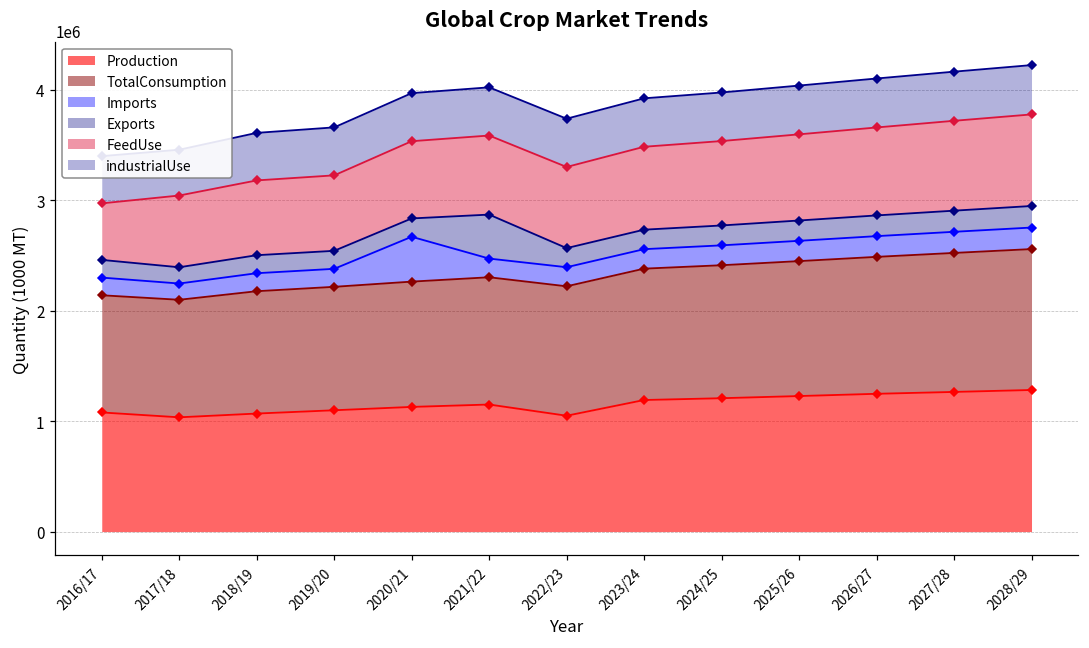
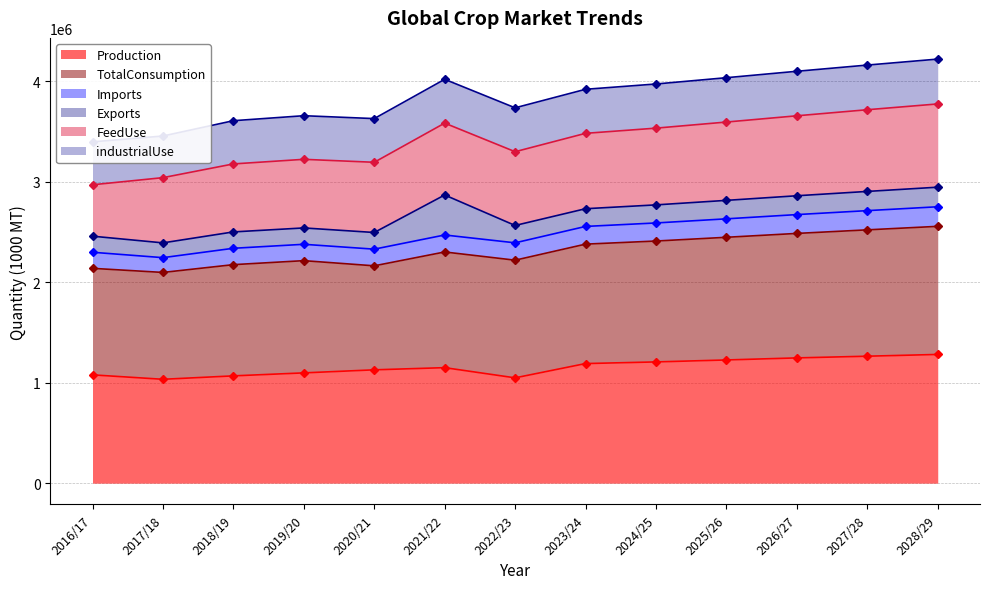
TotalConsumption, 2020/21: 1130000 -> 1040000
Imports, 2020/21: 410000 -> 170000
